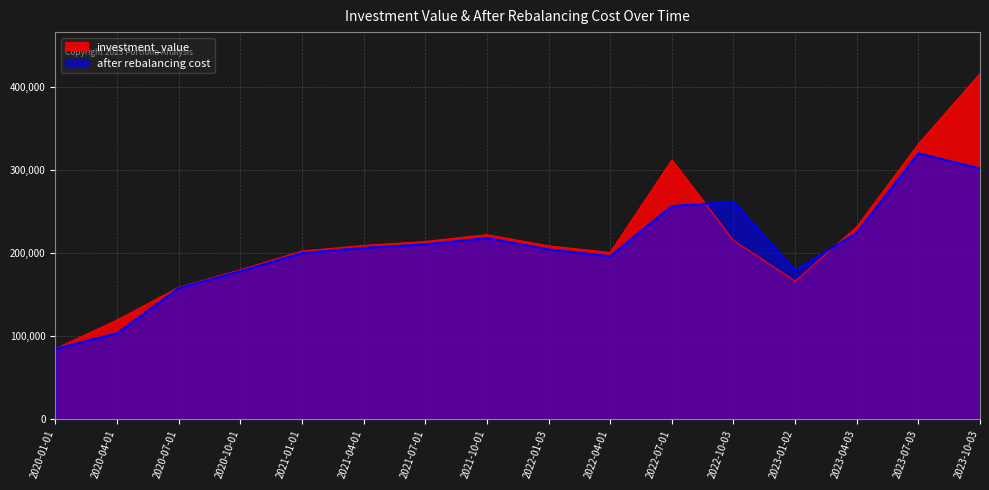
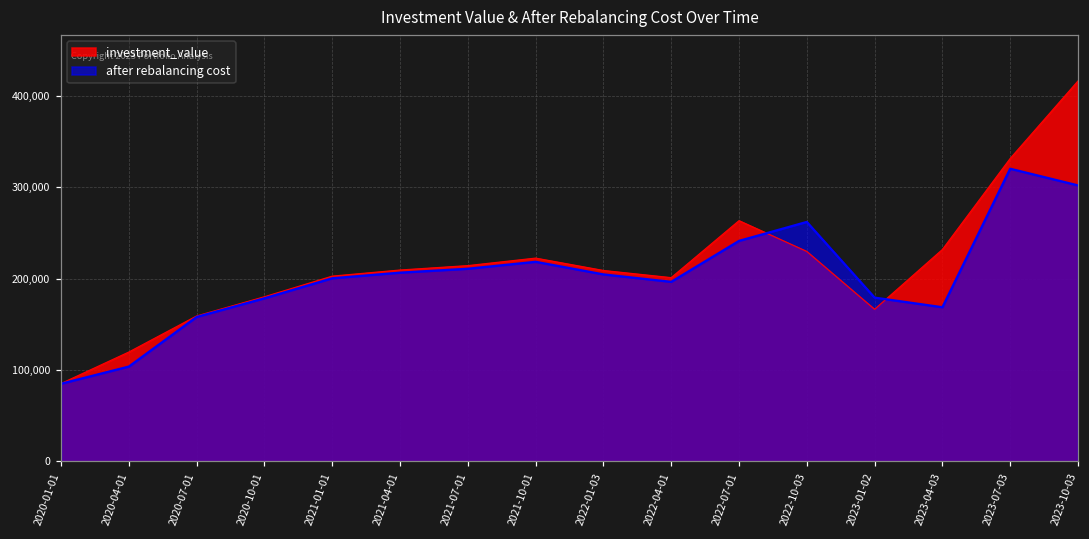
investment_value, 2022-07-01: 310,000 -> 260,000
after rebalancing cost, 2022-07-01: 260,000 -> 240,000
investment_value, 2022-10-03: 220,000 -> 230,000
after rebalancing cost, 2023-04-03: 220,000 -> 170,000
